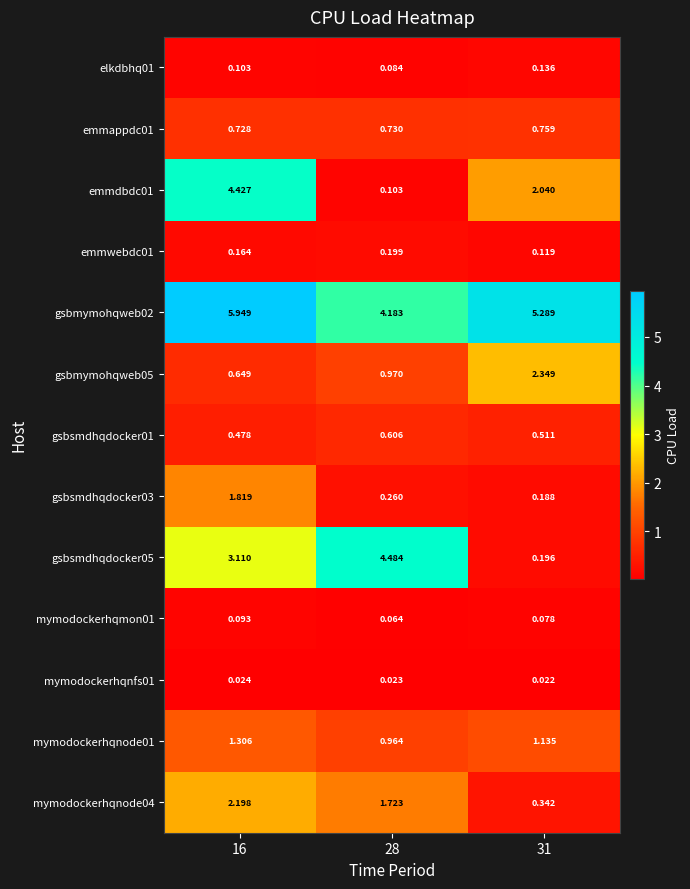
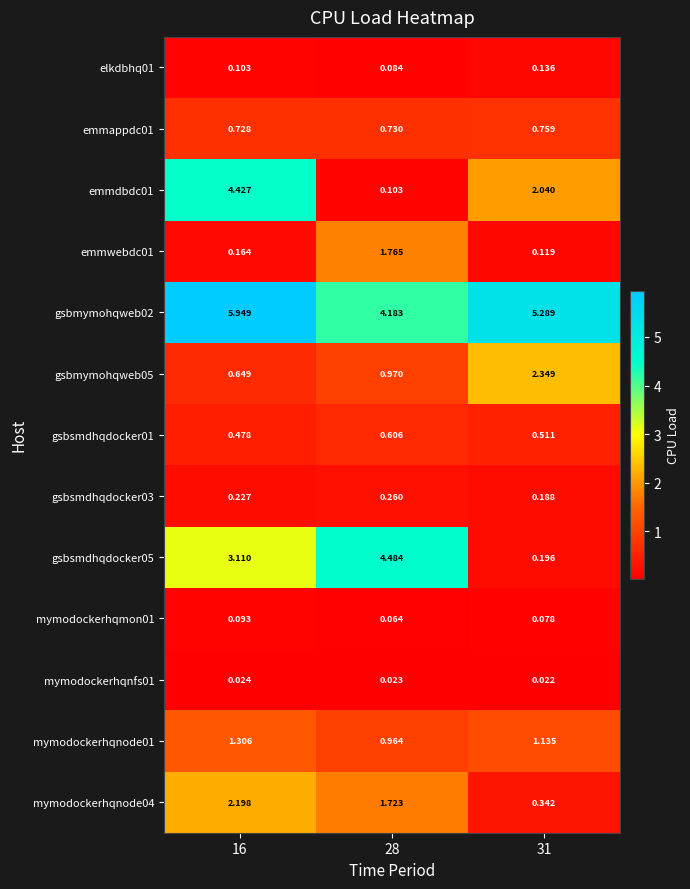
emmwebdc01, 28: 0.199 -> 1.765
gsbsmdhqdocker03, 16: 1.819 -> 0.227
